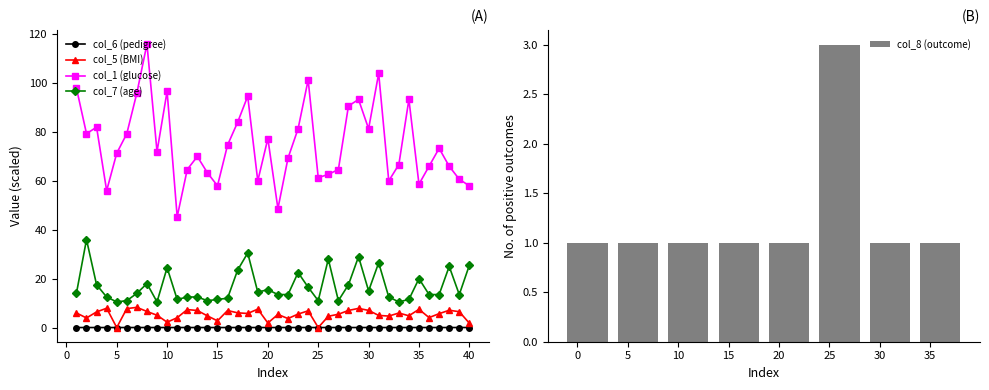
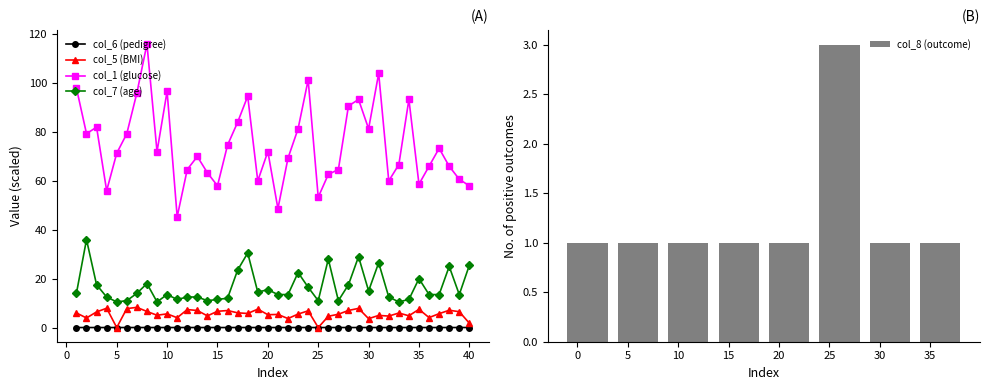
(A), col_5 (BMI), 10: 2 -> 6
(A), col_7 (age), 10: 25 -> 14
(A), col_5 (BMI), 15: 3 -> 7
(A), col_5 (BMI), 20: 2 -> 5
(A), col_1 (glucose), 20: 77 -> 72
(A), col_1 (glucose), 25: 61 -> 53
(A), col_5 (BMI), 30: 7 -> 4
